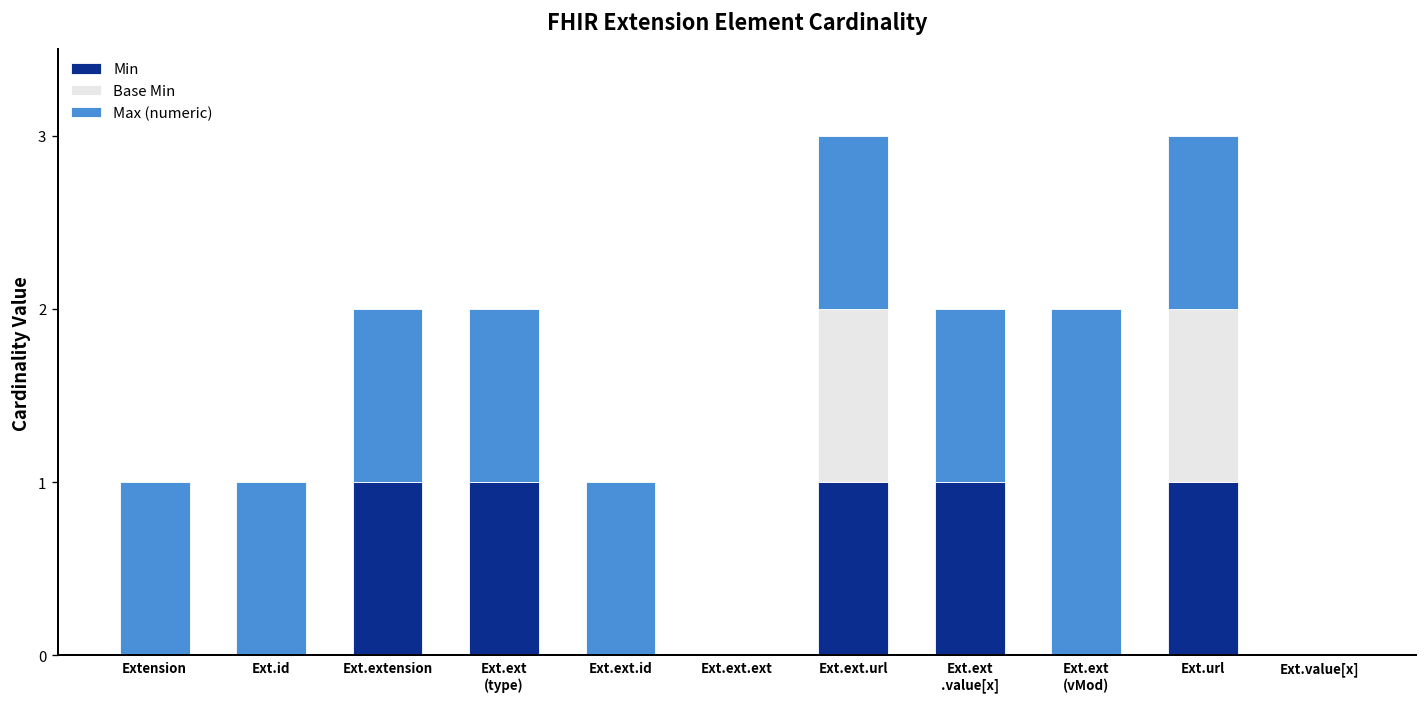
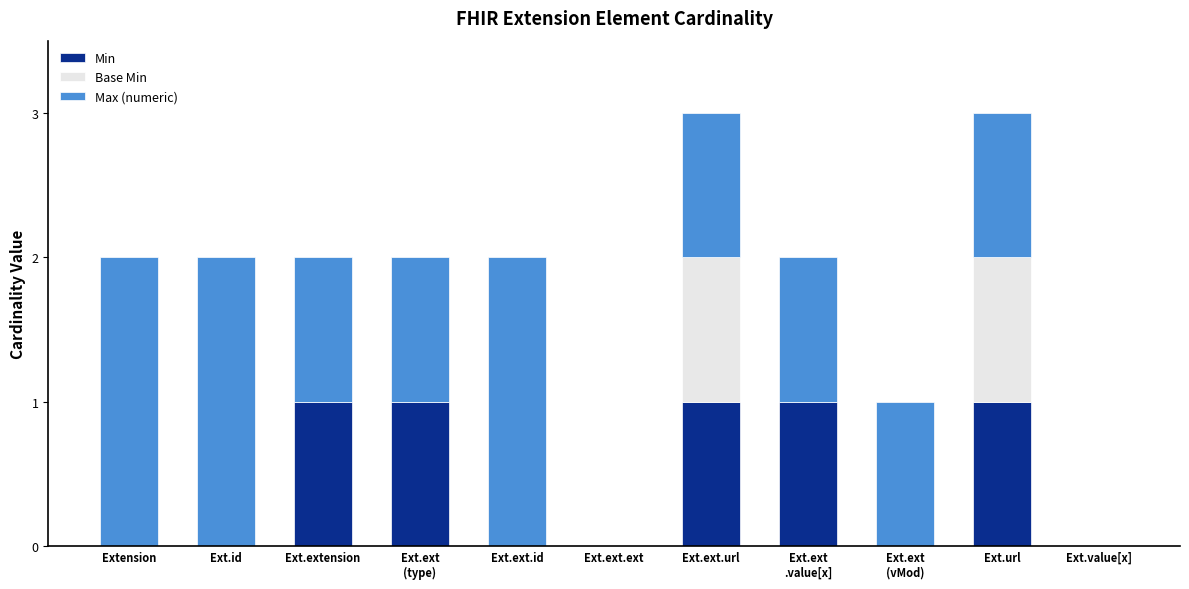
Max (numeric), Extension: 1 -> 2
Max (numeric), Ext.id: 1 -> 2
Max (numeric), Ext.ext.id: 1 -> 2
Max (numeric), Ext.ext (vMod): 2 -> 1
